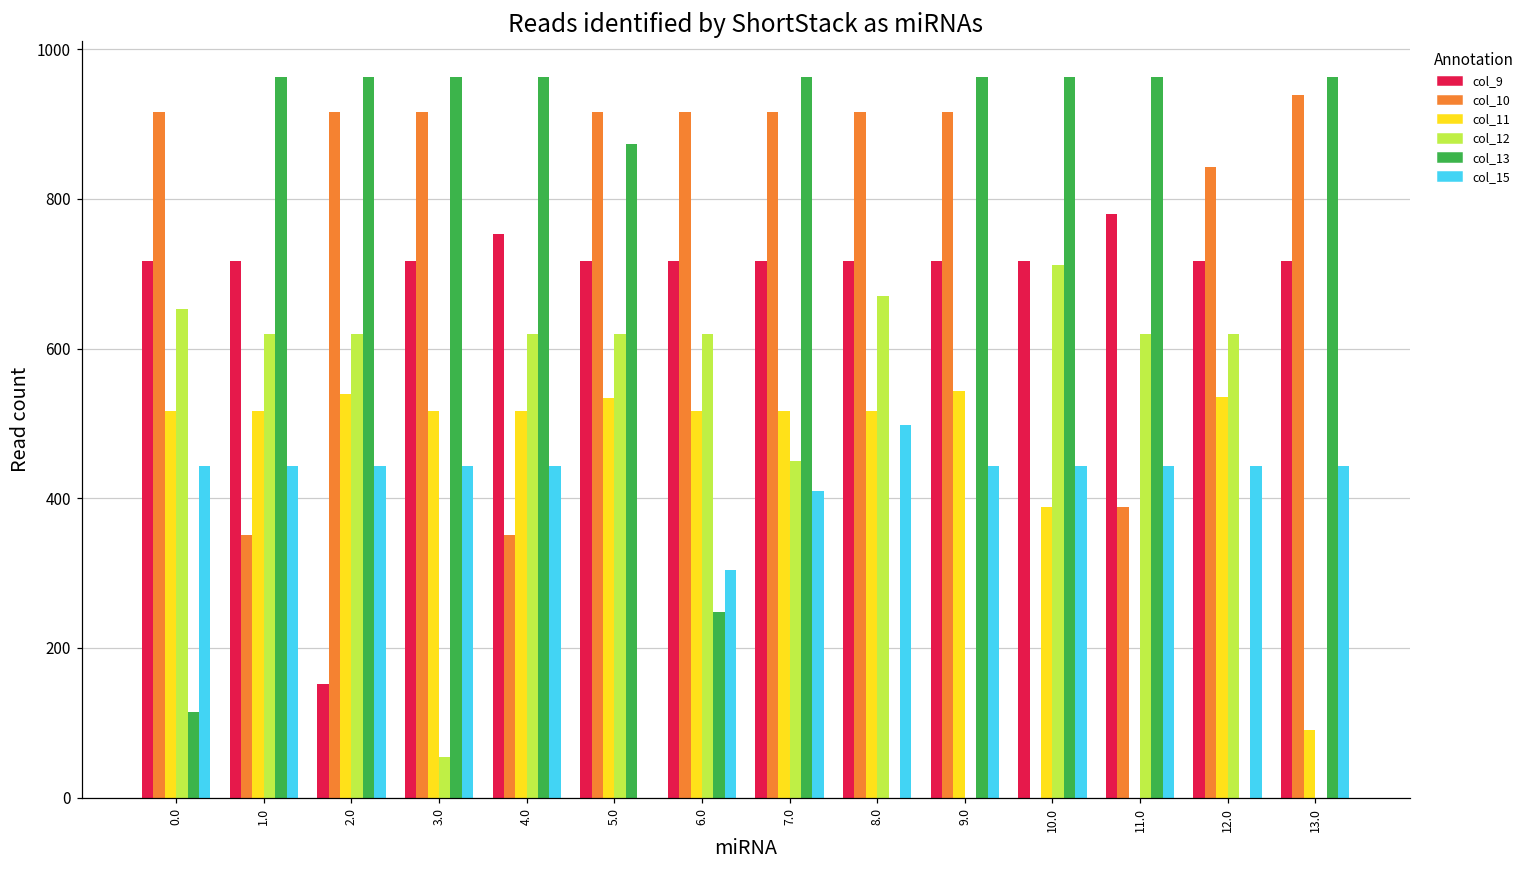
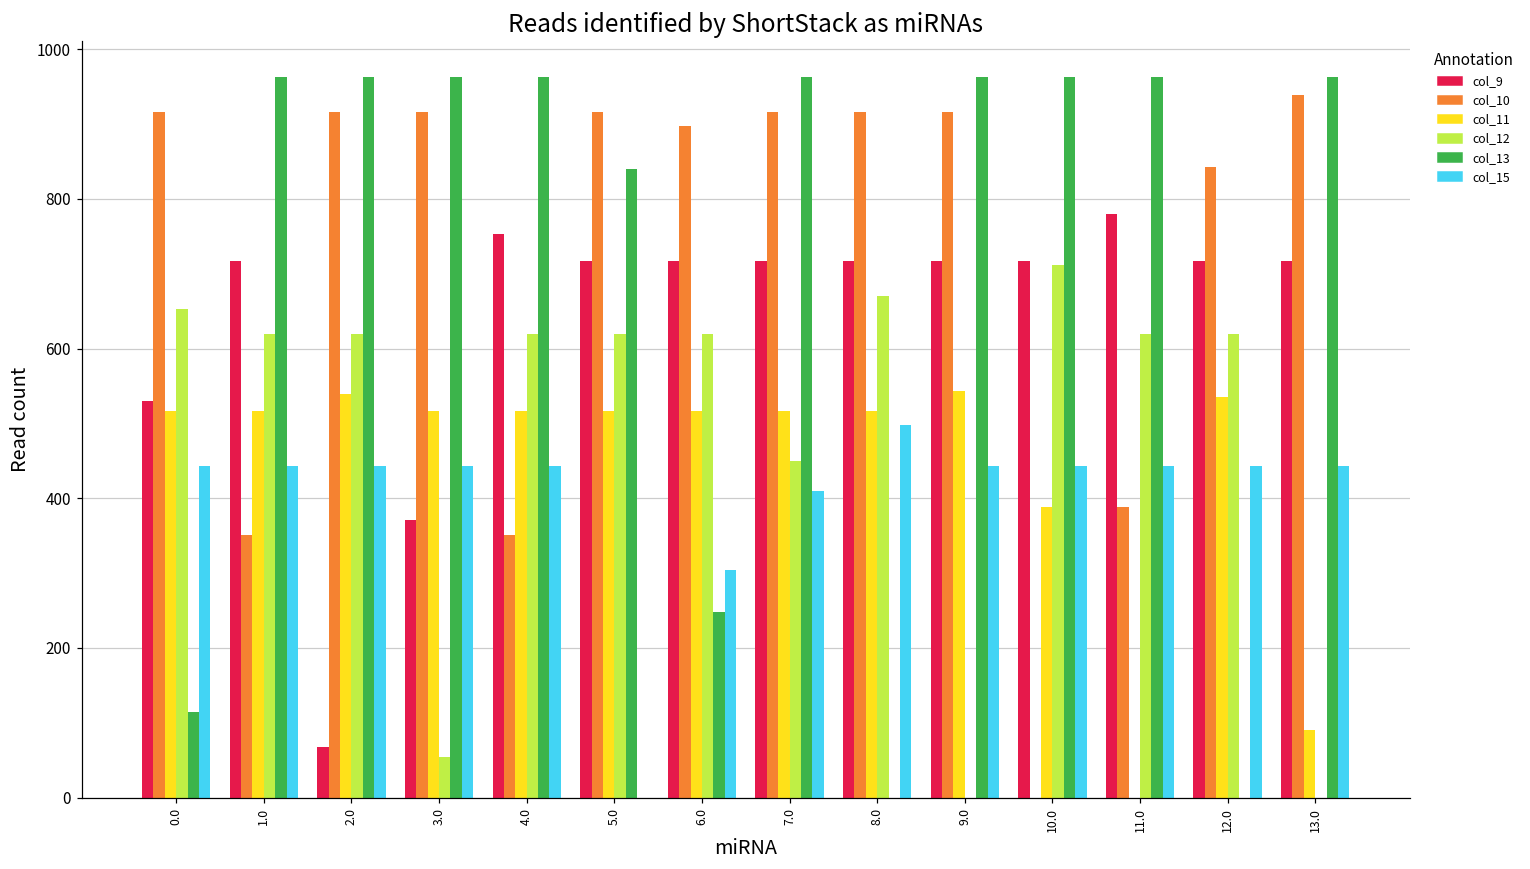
col_9, 0.0: 720 -> 530
col_9, 2.0: 150 -> 70
col_9, 3.0: 720 -> 370
col_11, 5.0: 530 -> 520
col_13, 5.0: 870 -> 840
col_10, 6.0: 920 -> 900
